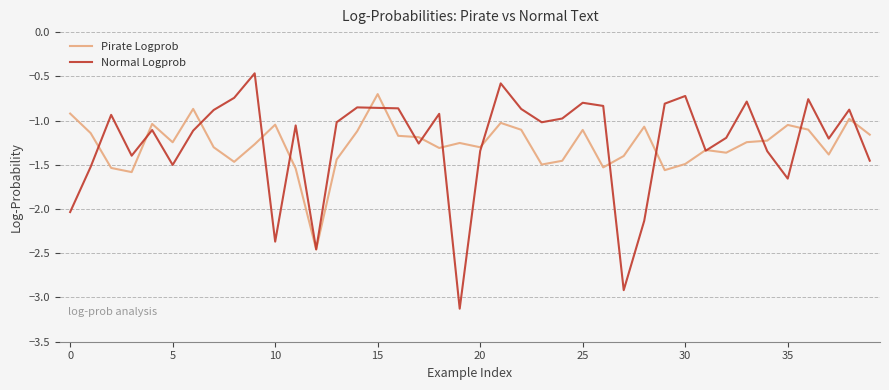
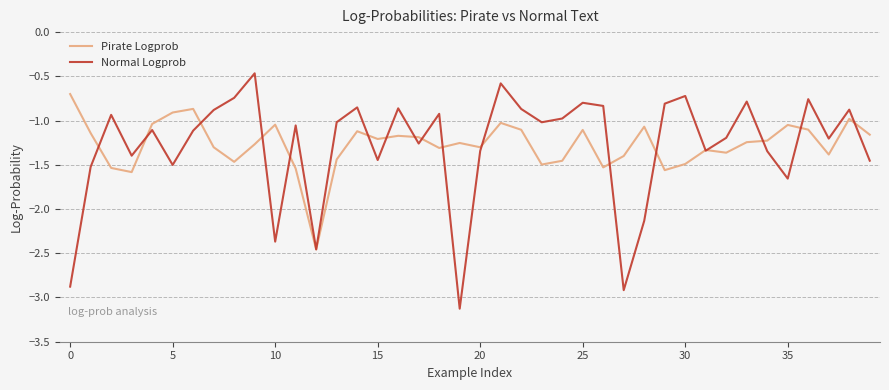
Pirate Logprob, 0: -0.9 -> -0.7
Normal Logprob, 0: -2.0 -> -2.9
Pirate Logprob, 5: -1.2 -> -0.9
Pirate Logprob, 15: -0.7 -> -1.2
Normal Logprob, 15: -0.9 -> -1.4
